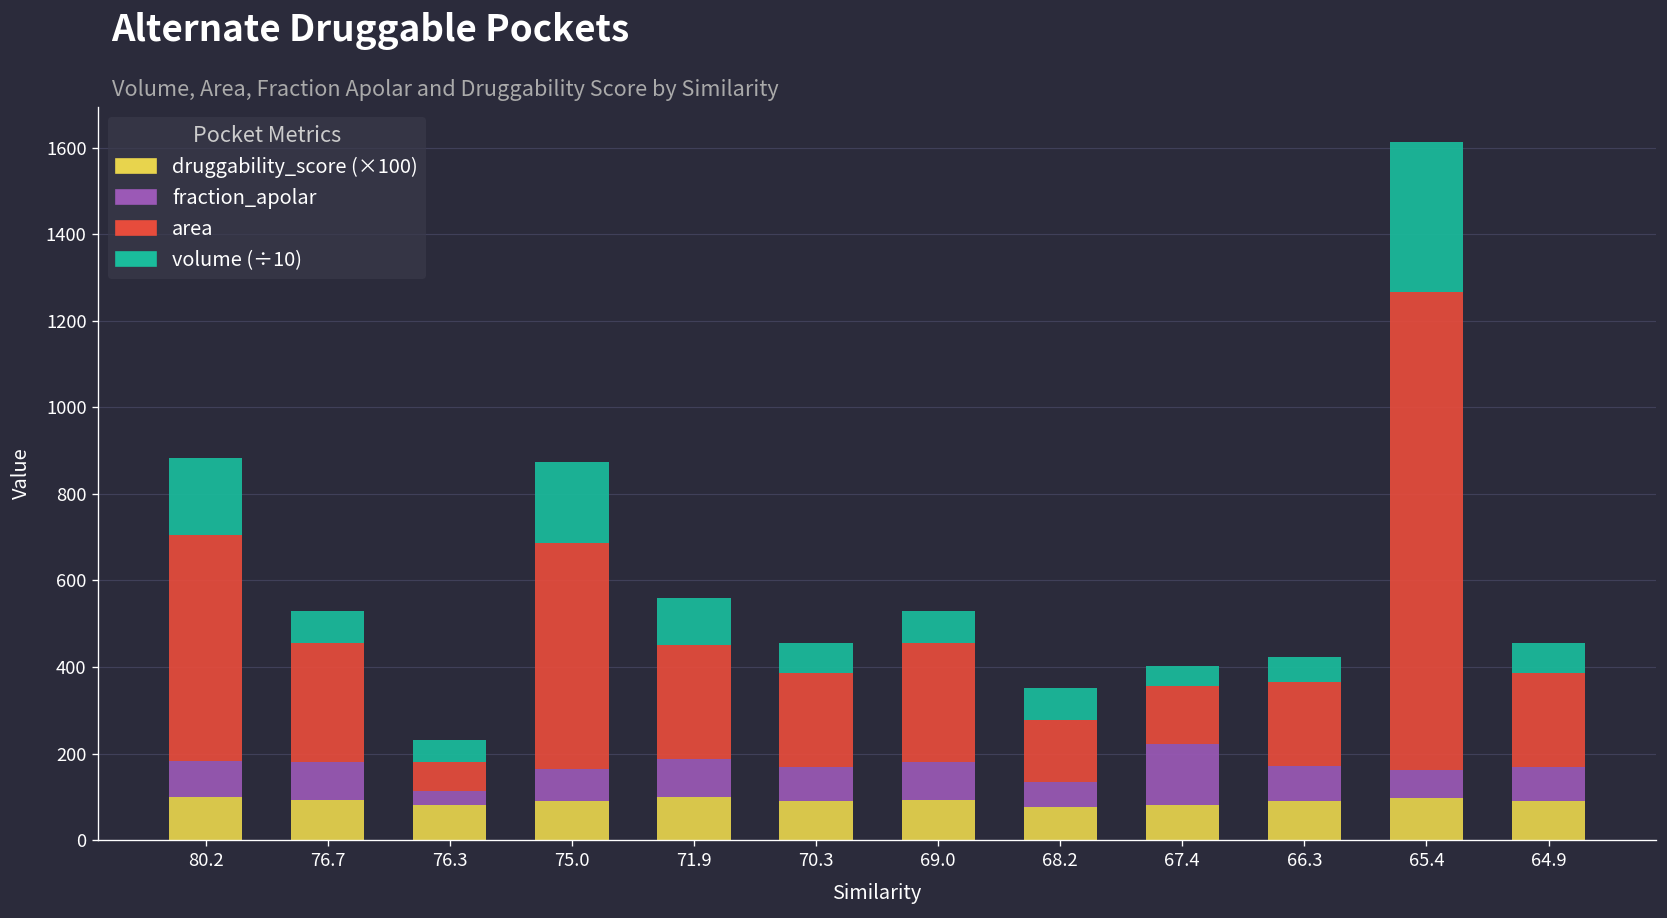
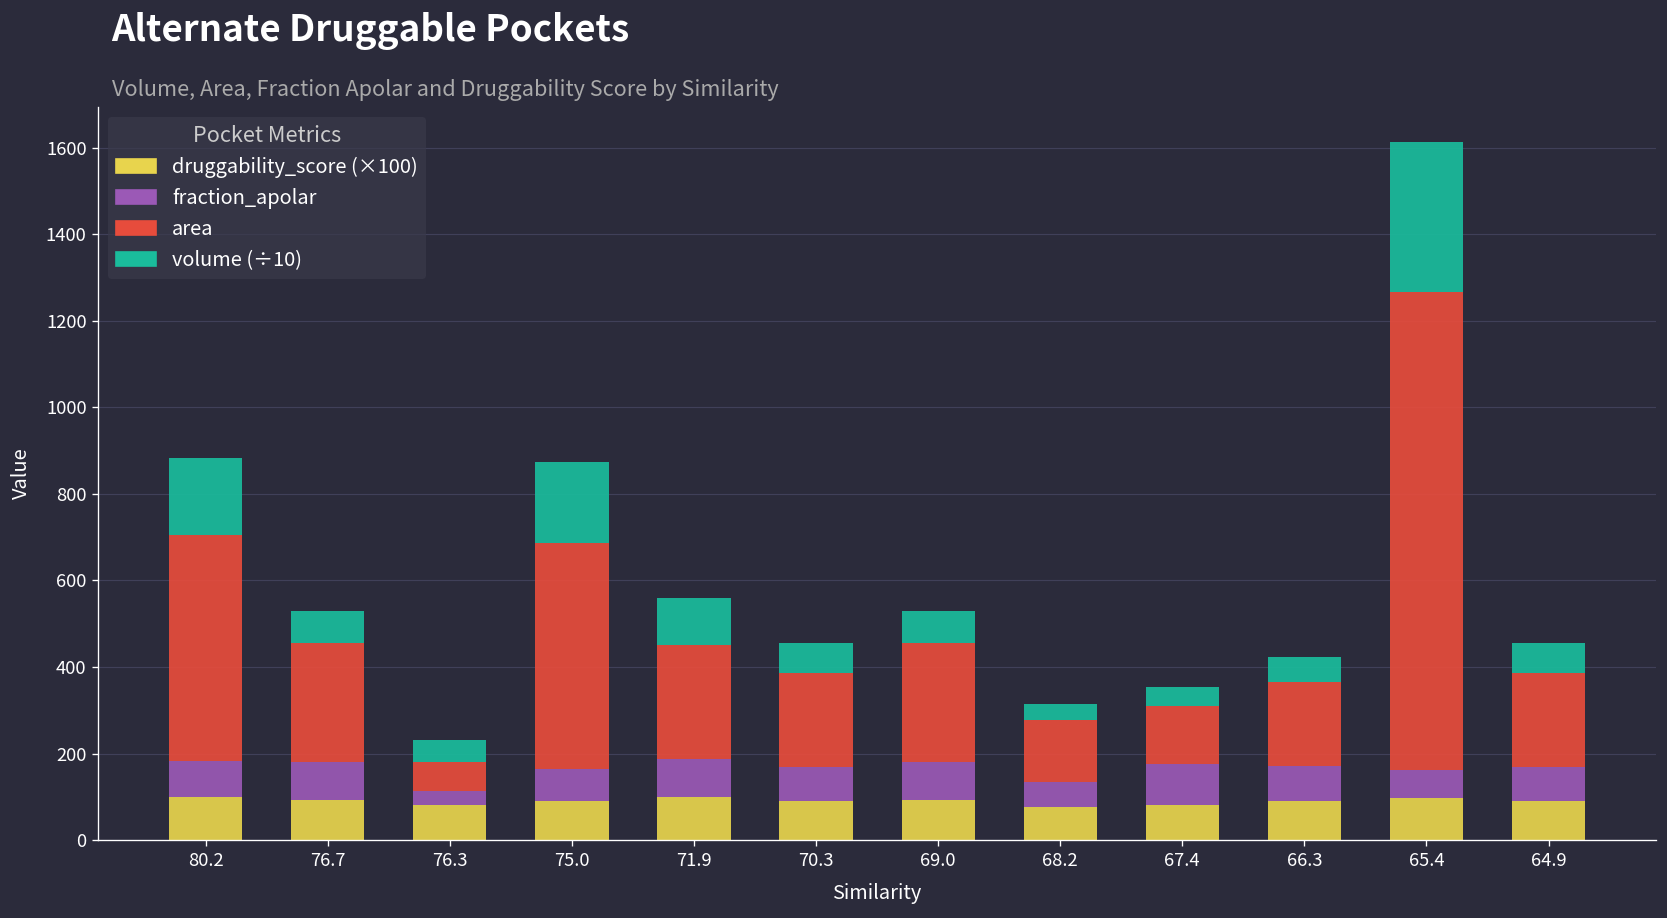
volume (÷10), 68.2: 70 -> 40
fraction_apolar, 67.4: 140 -> 90
